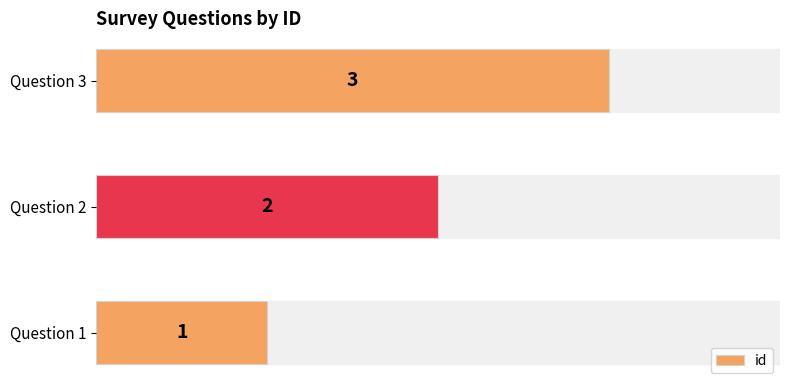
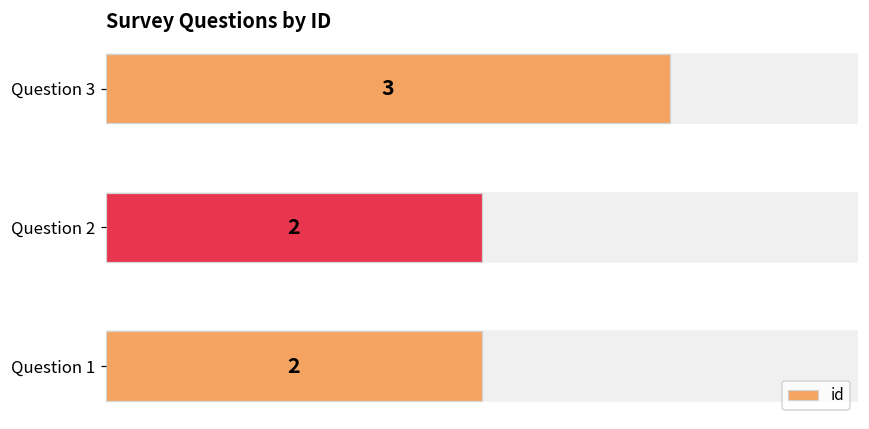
Question 1: 1 -> 2
